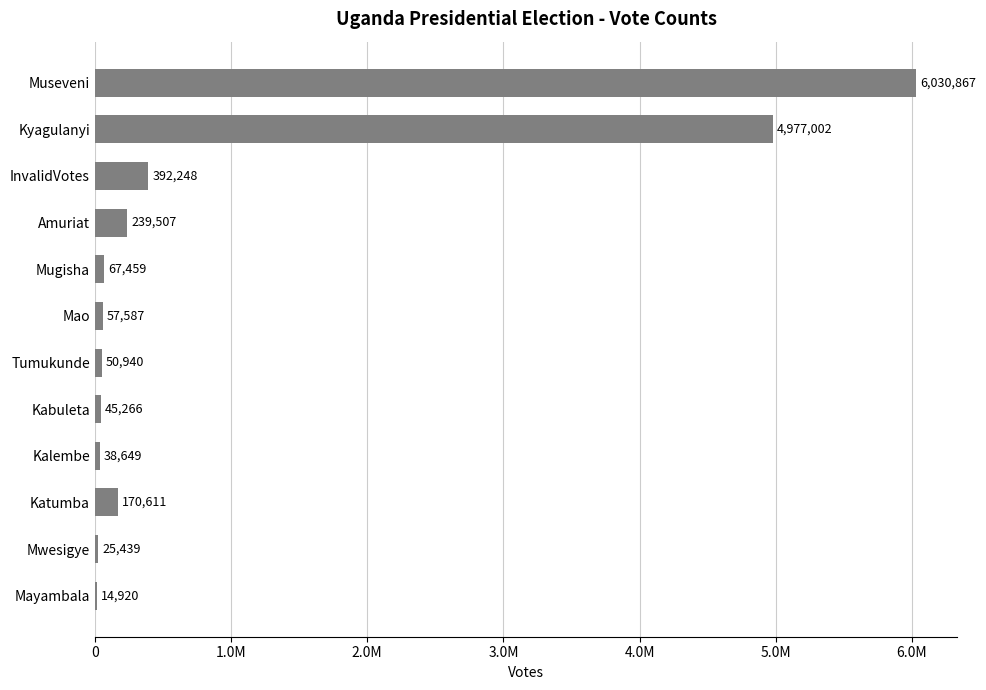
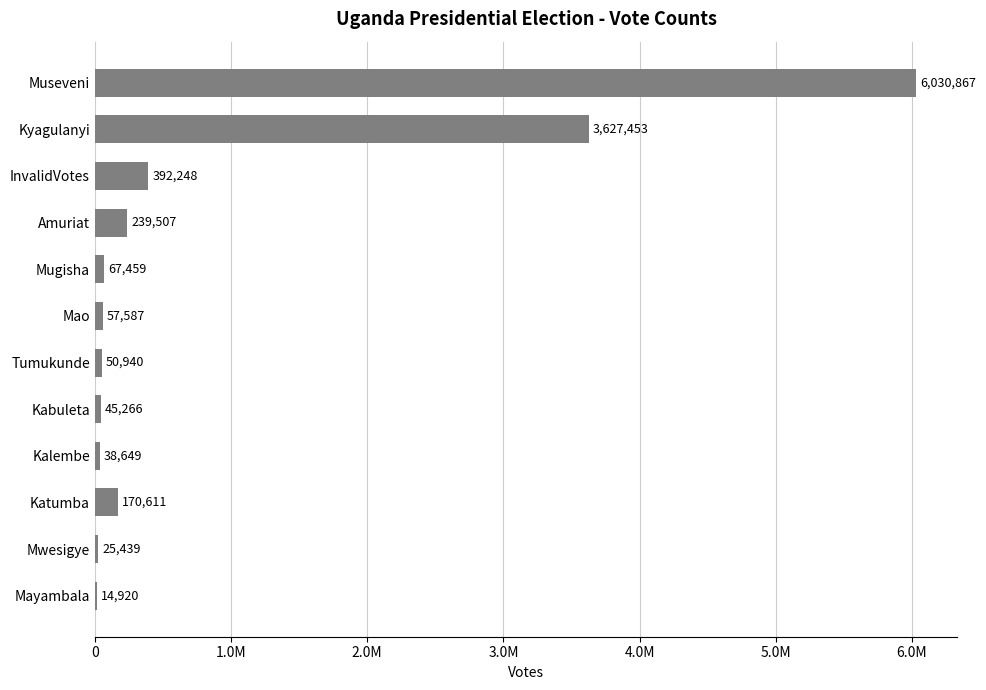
Kyagulanyi: 4,977,002 -> 3,627,453
